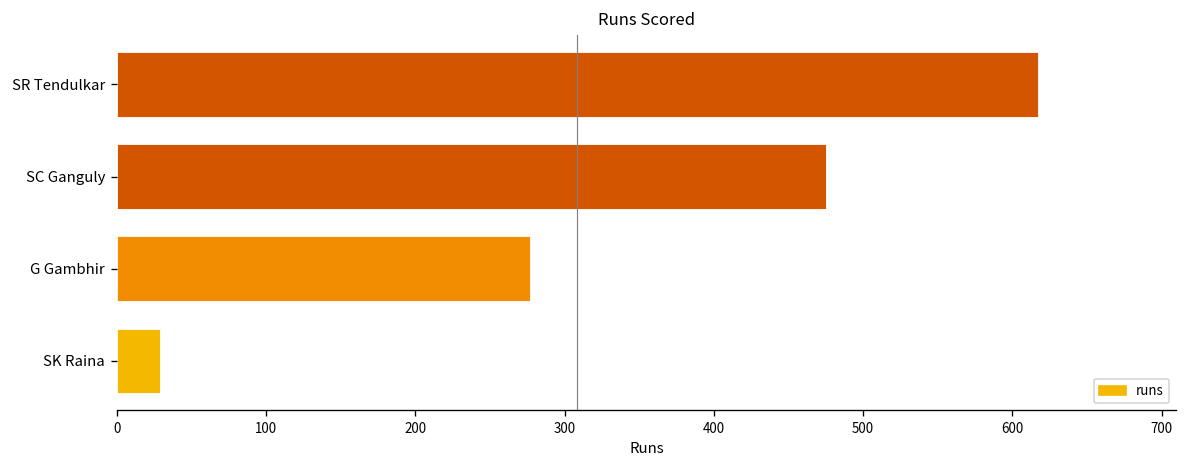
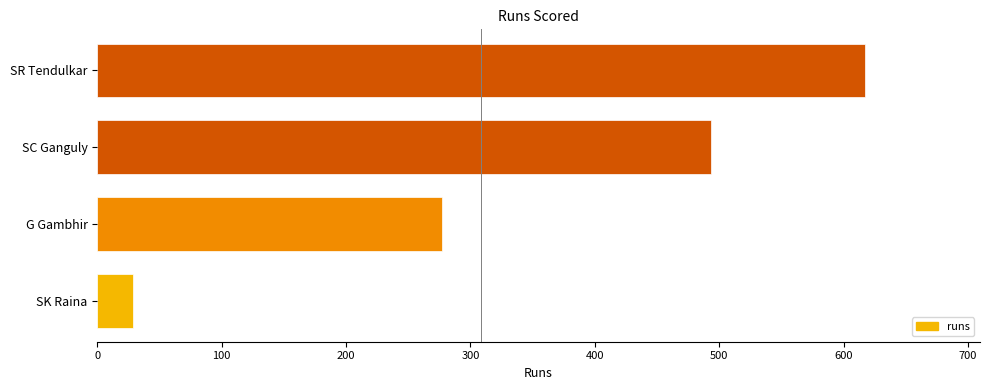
SC Ganguly: 475 -> 493
